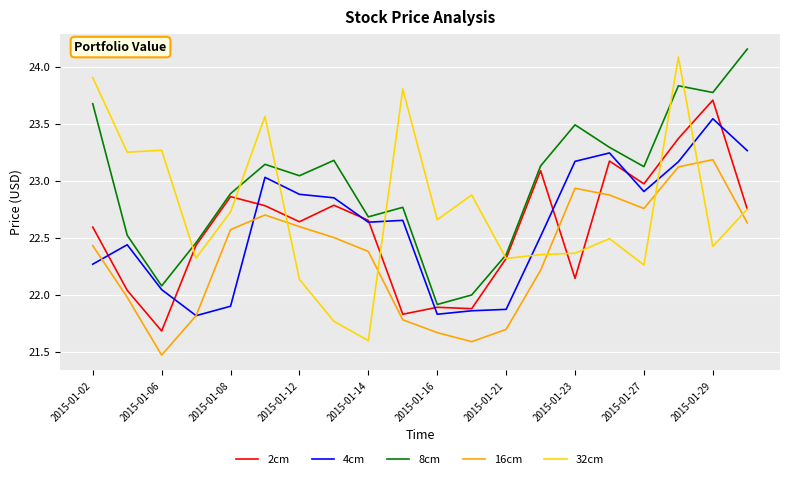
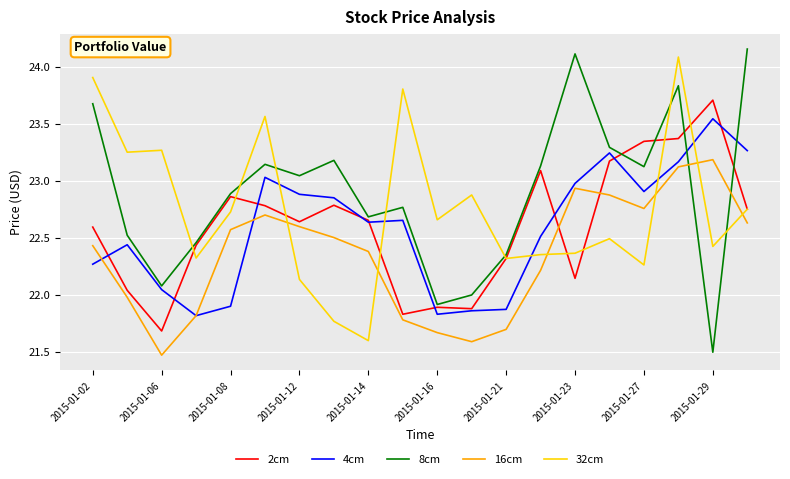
4cm, 2015-01-23: 23.17 -> 22.98
8cm, 2015-01-23: 23.49 -> 24.12
2cm, 2015-01-27: 22.97 -> 23.35
8cm, 2015-01-29: 23.78 -> 21.49
